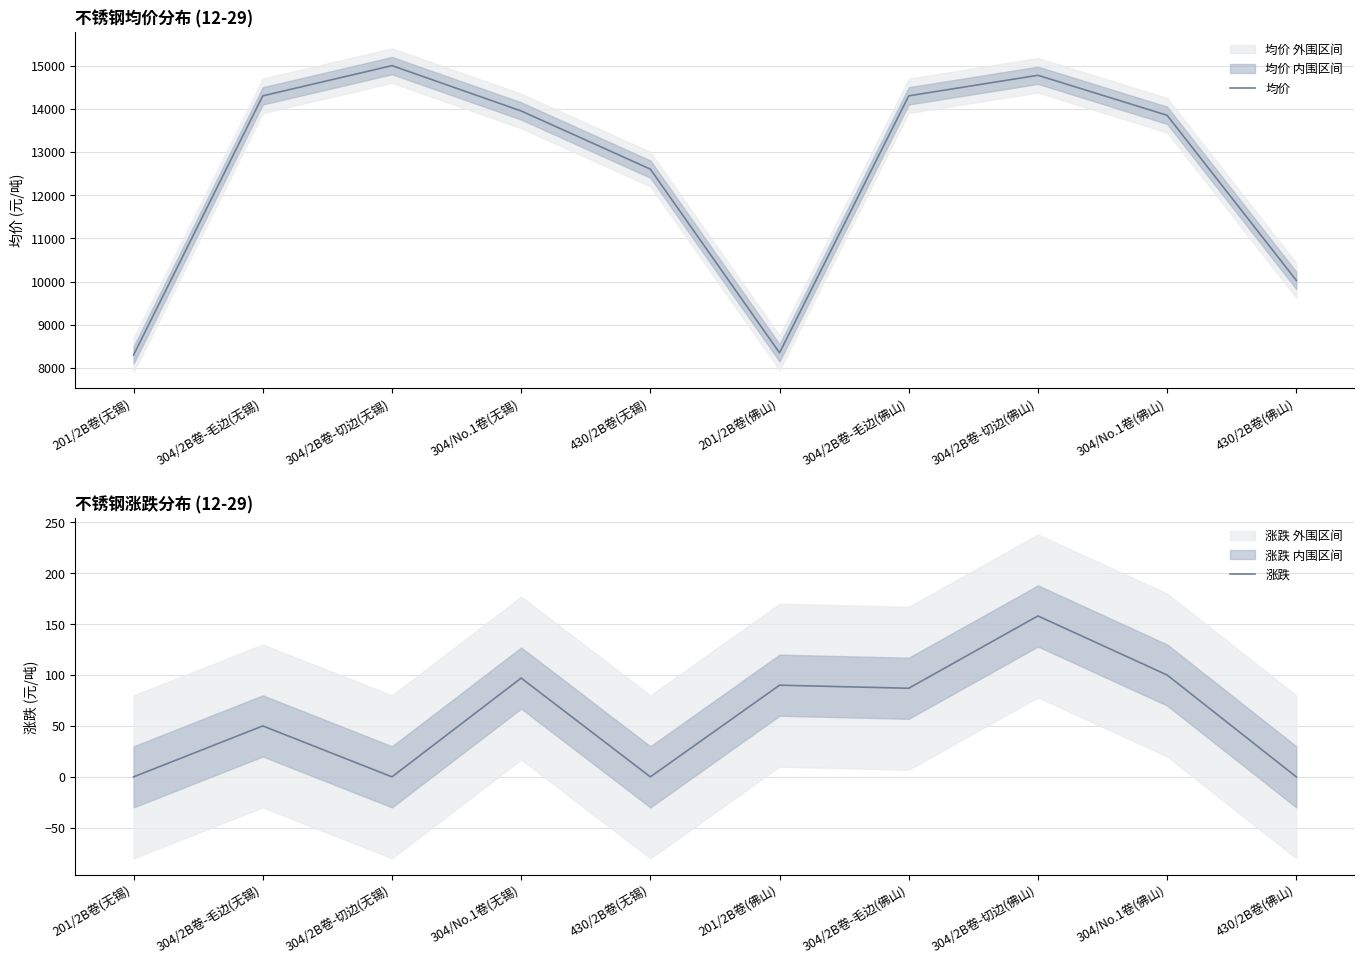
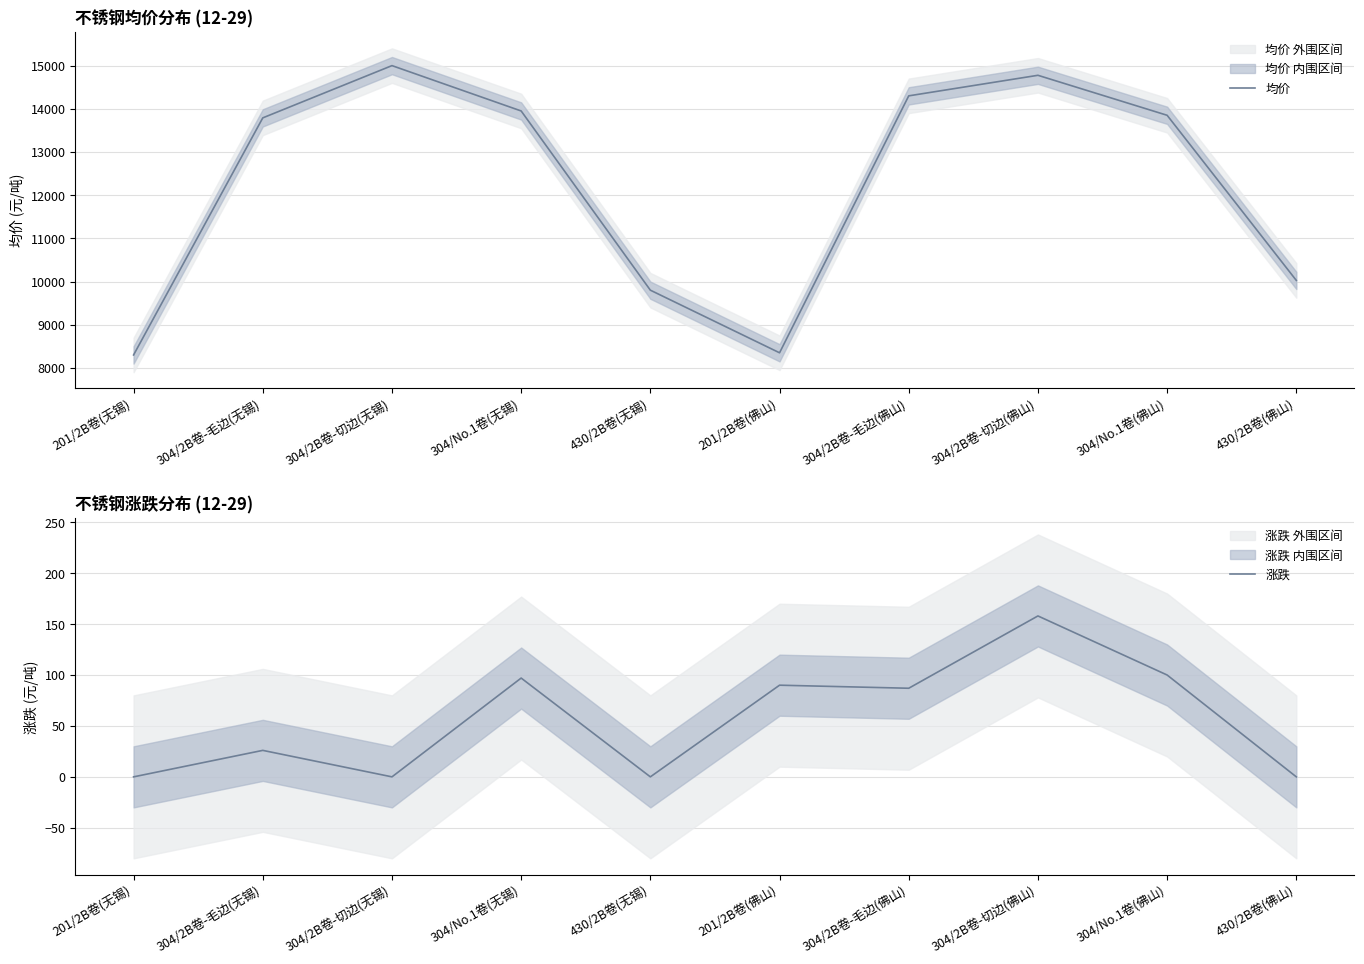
不锈钢均价分布 (12-29), 均价, 304/2B卷-毛边(无锡): 14300 -> 13800
不锈钢均价分布 (12-29), 均价, 430/2B卷(无锡): 12600 -> 9800
不锈钢涨跌分布 (12-29), 涨跌, 304/2B卷-毛边(无锡): 50 -> 26
